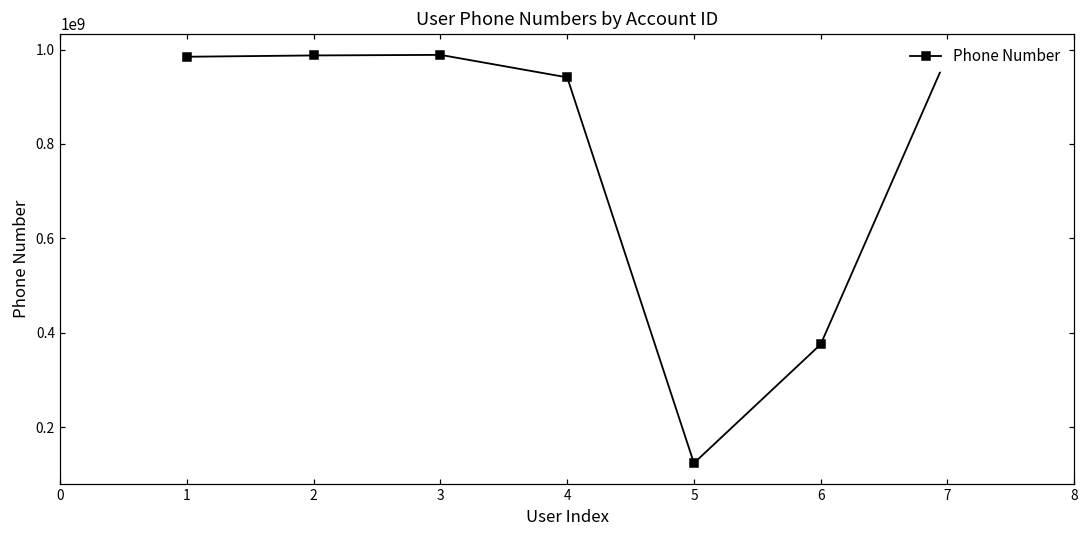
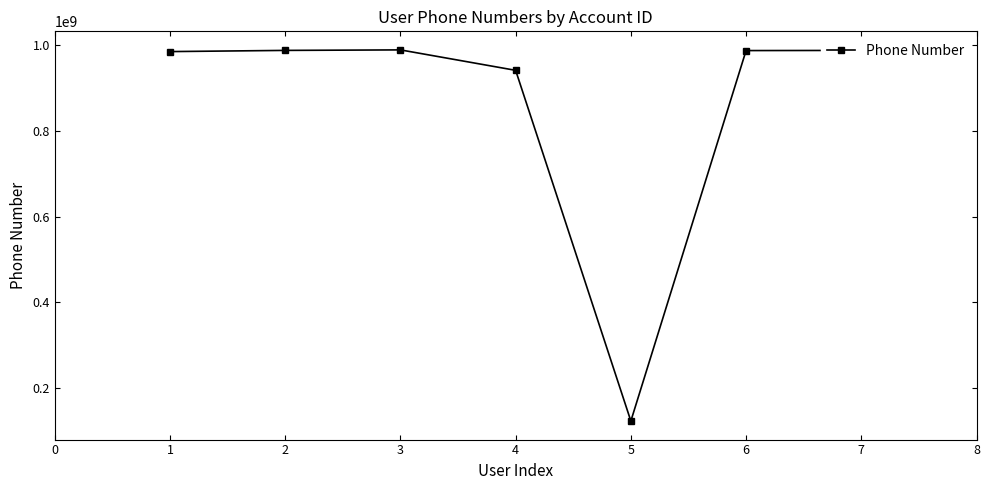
6: 380000000 -> 990000000
